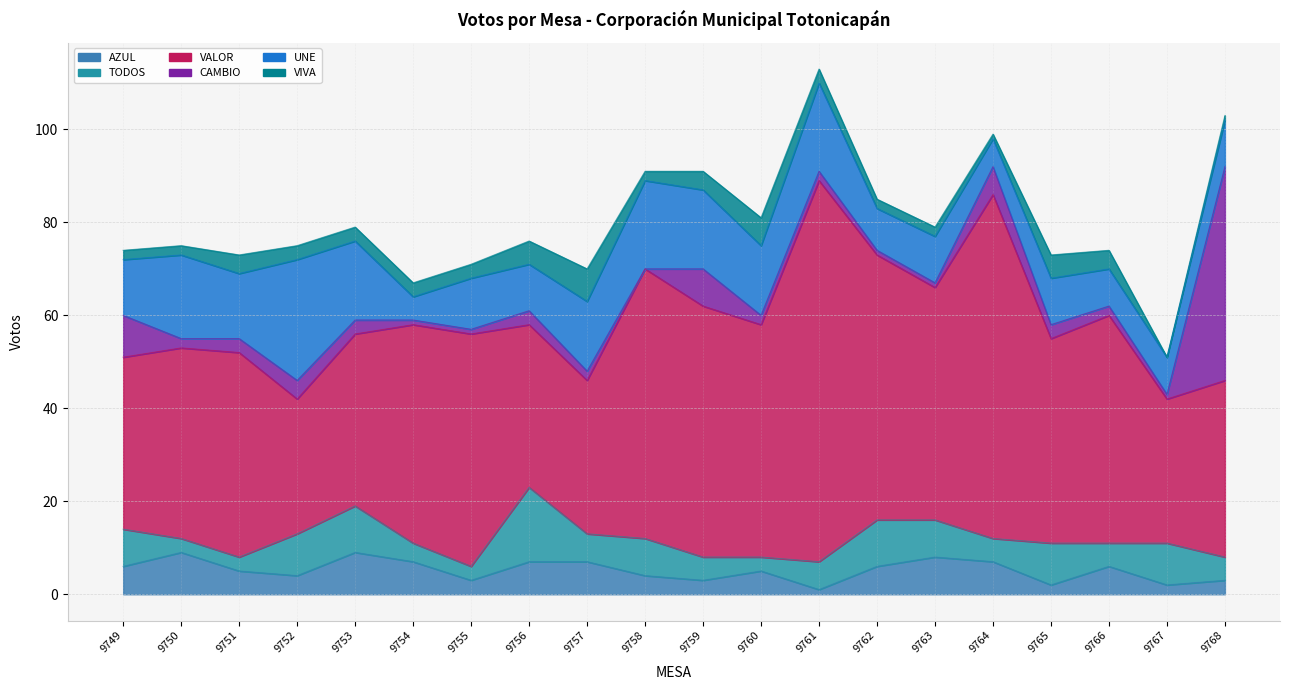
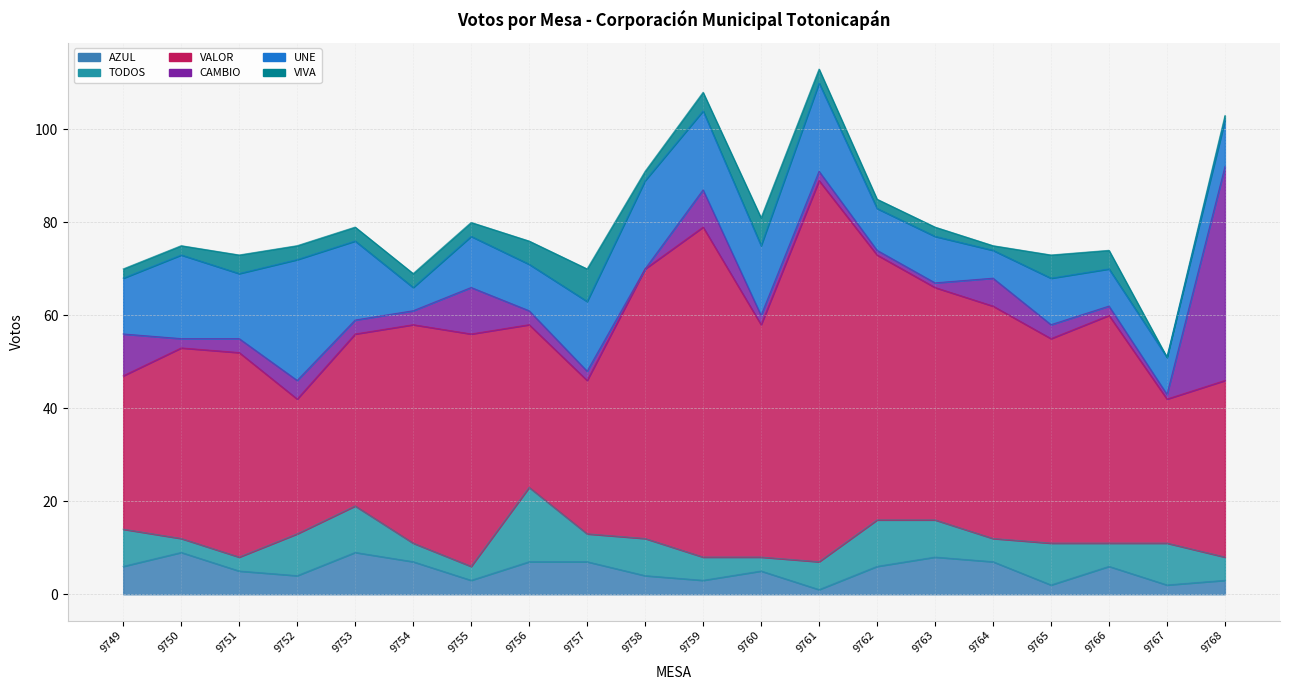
VALOR, 9749: 37 -> 33
CAMBIO, 9754: 1 -> 3
CAMBIO, 9755: 1 -> 10
VALOR, 9759: 54 -> 71
VALOR, 9764: 74 -> 50
